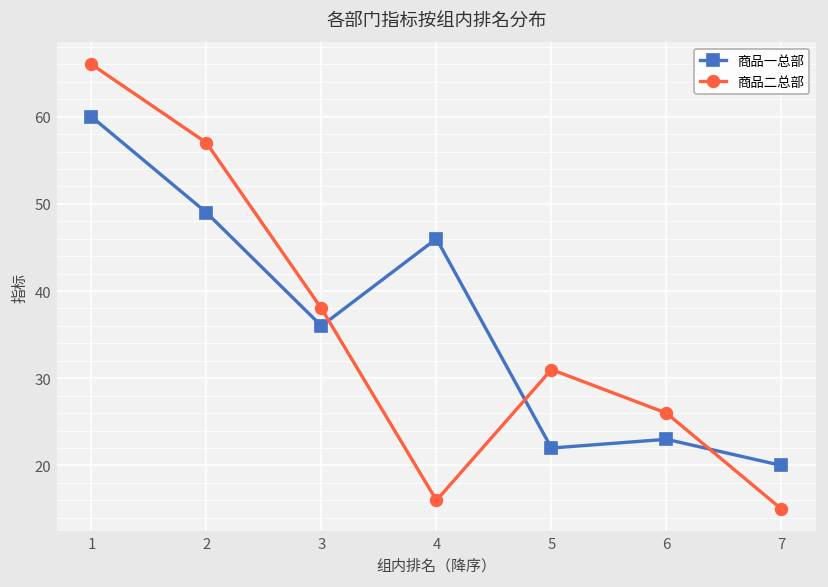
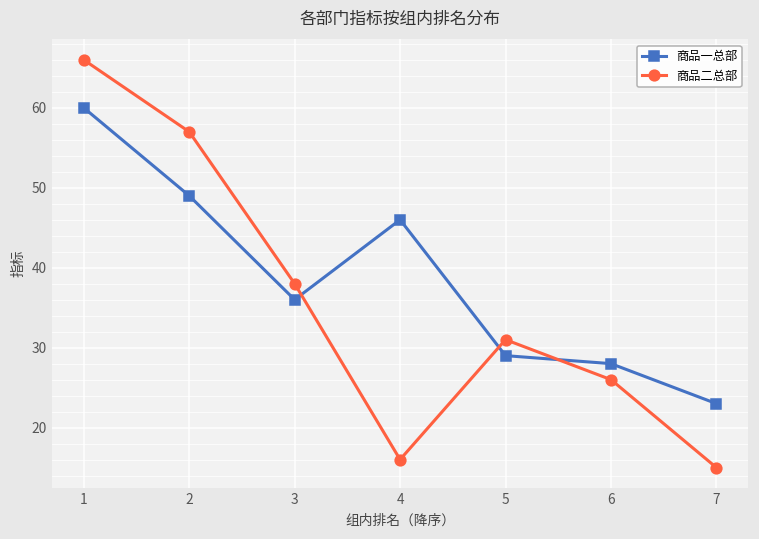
商品一总部, 5: 22 -> 29
商品一总部, 6: 23 -> 28
商品一总部, 7: 20 -> 23
